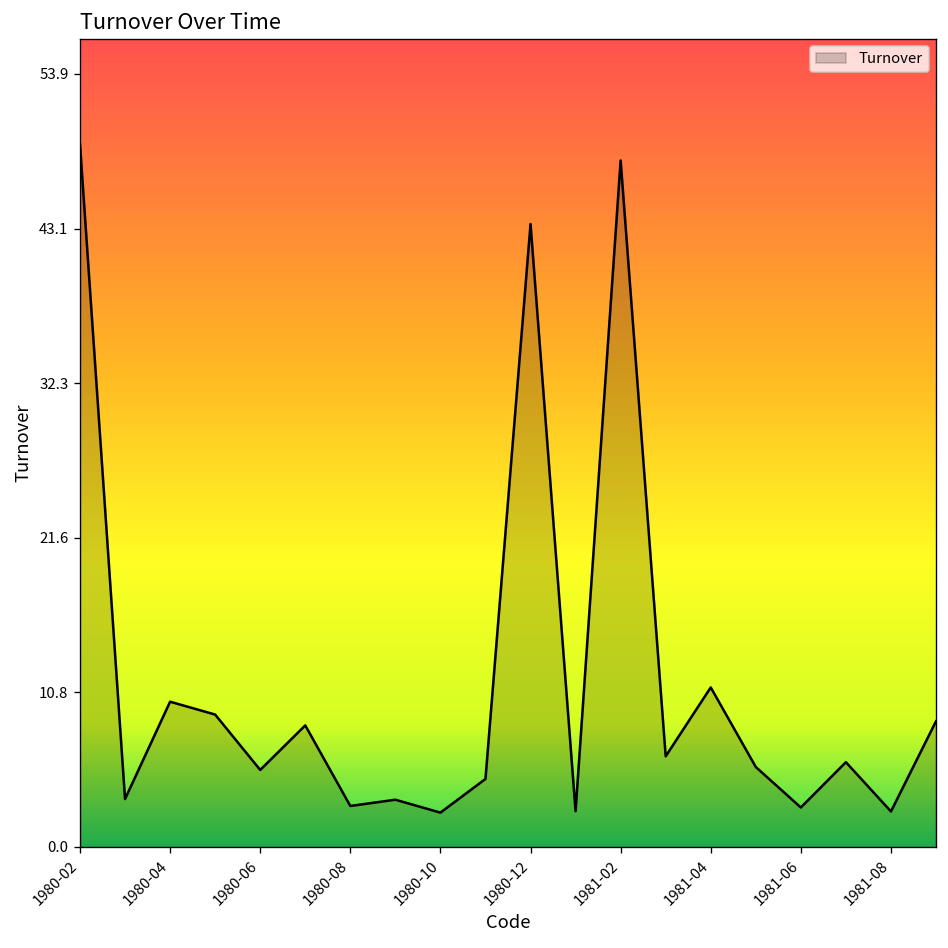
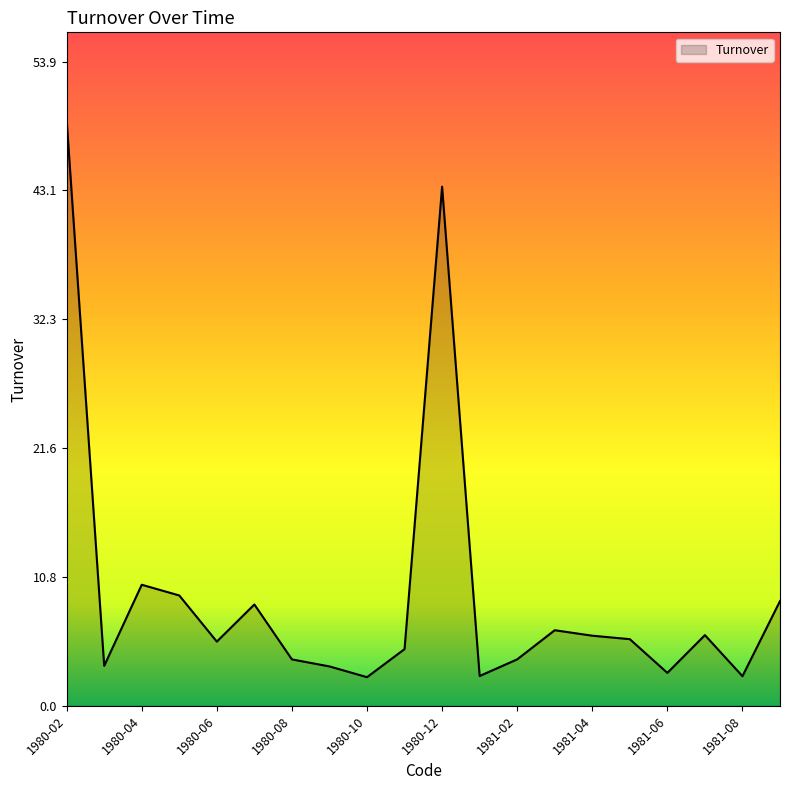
1980-08: 2.9 -> 3.9
1981-02: 47.9 -> 3.9
1981-04: 11.1 -> 5.9
